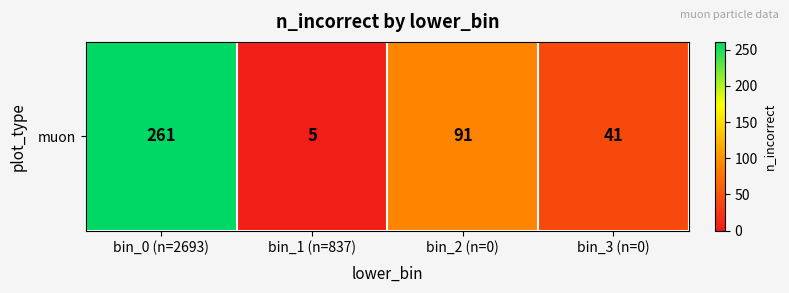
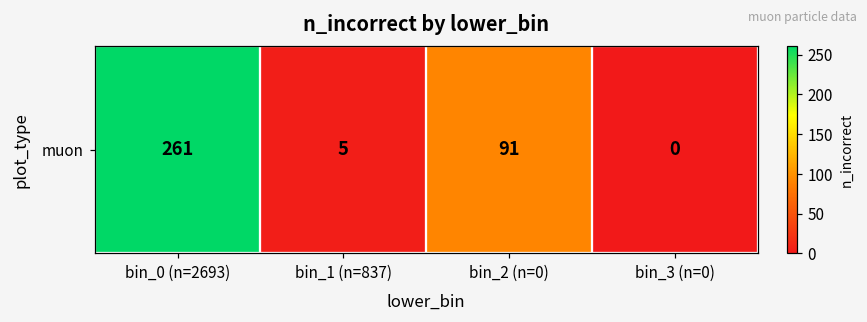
muon, bin_3 (n=0): 41 -> 0
